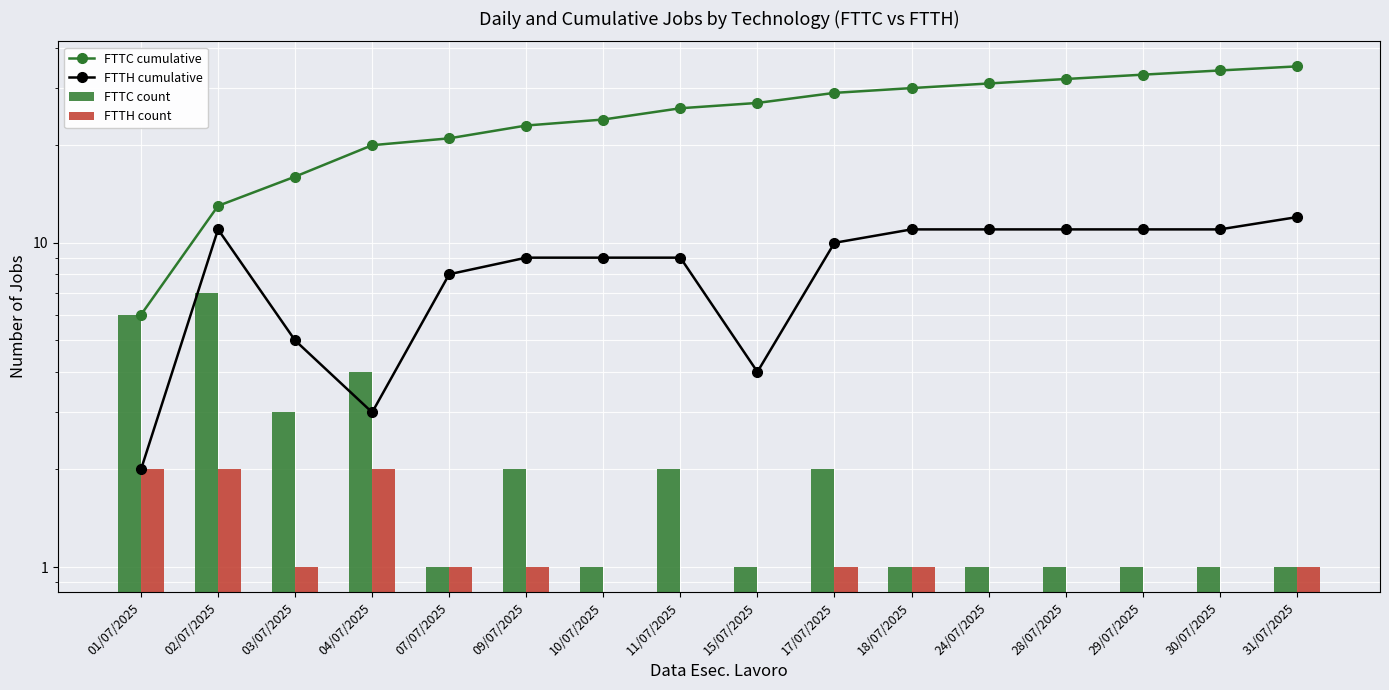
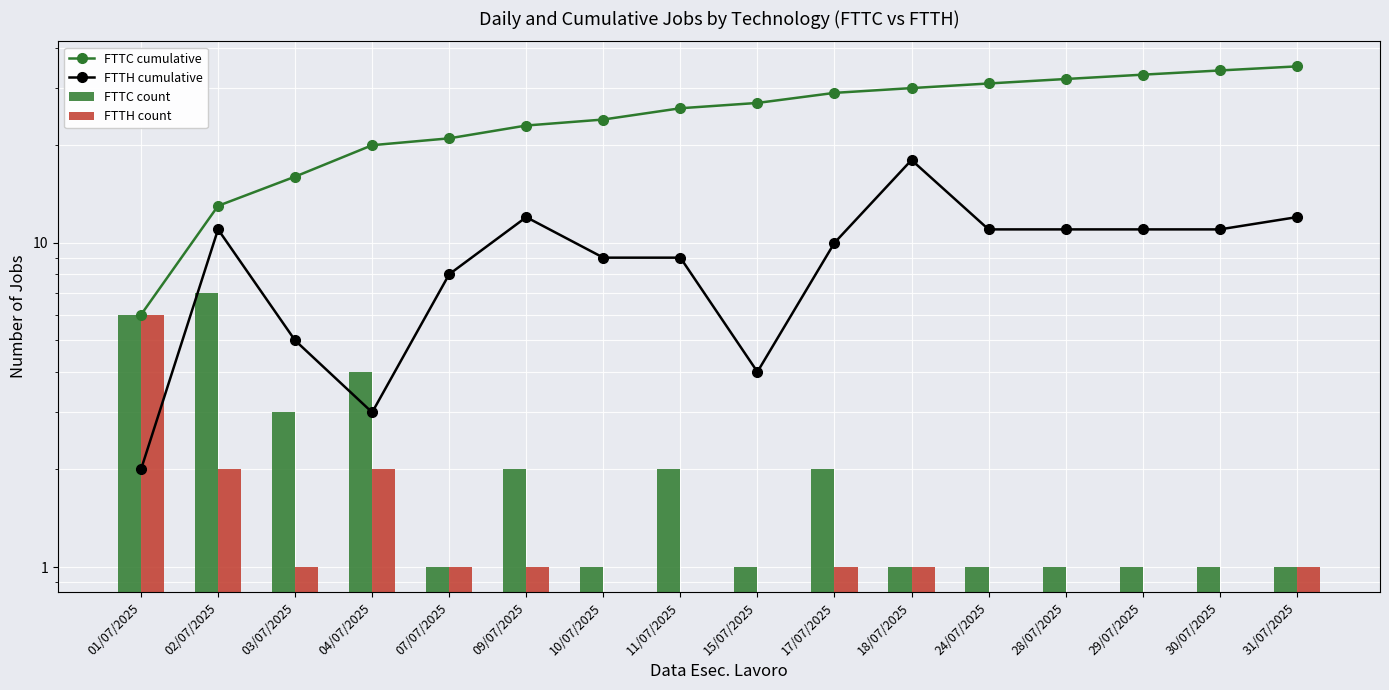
FTTH count, 01/07/2025: 2 -> 6
FTTH cumulative, 09/07/2025: 9 -> 12
FTTH cumulative, 18/07/2025: 11 -> 18
